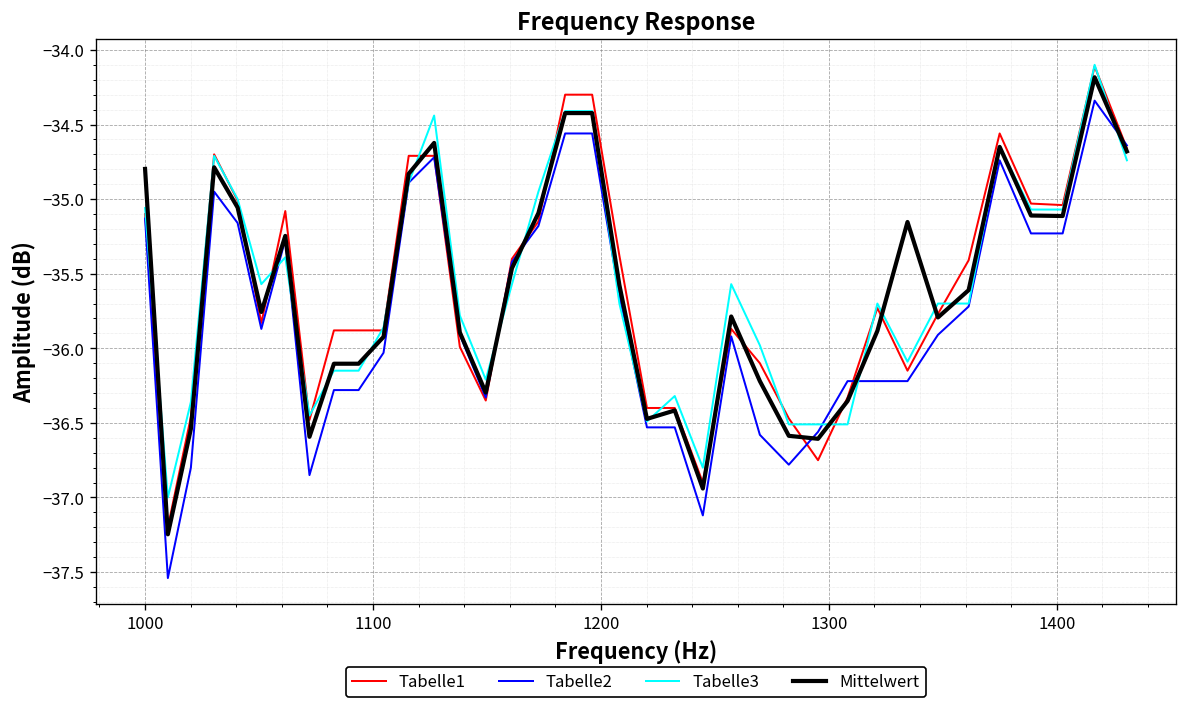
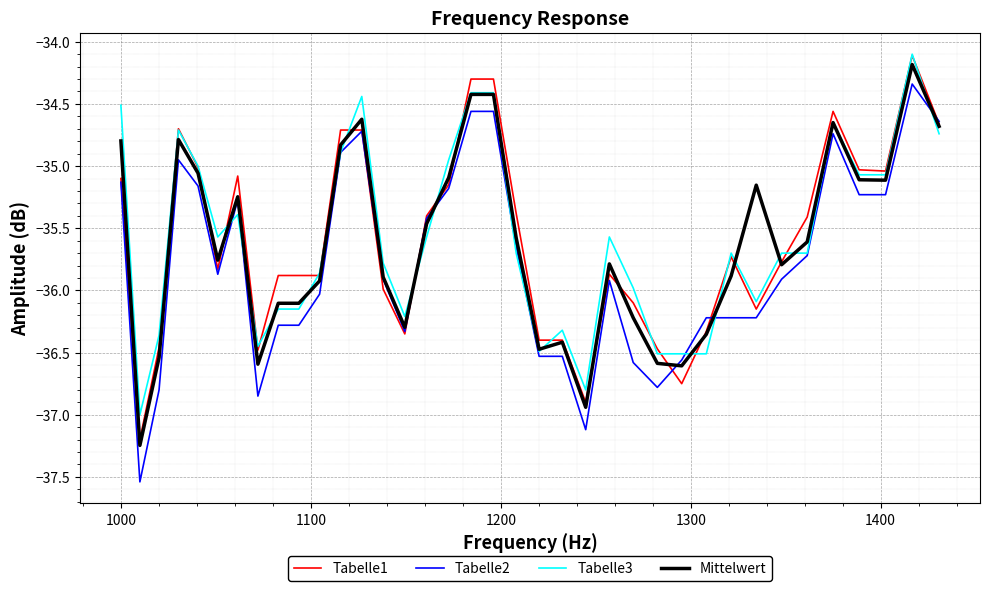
Tabelle3, 1000: -35.06 -> -34.51
